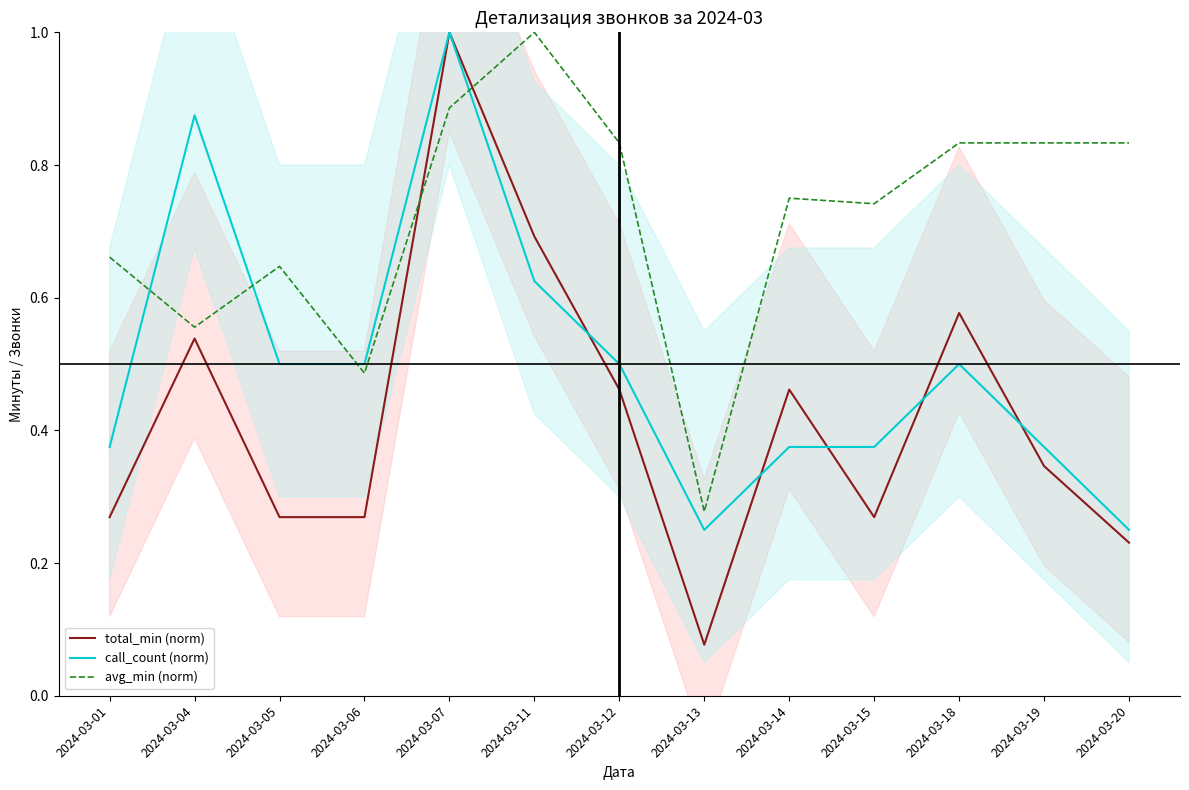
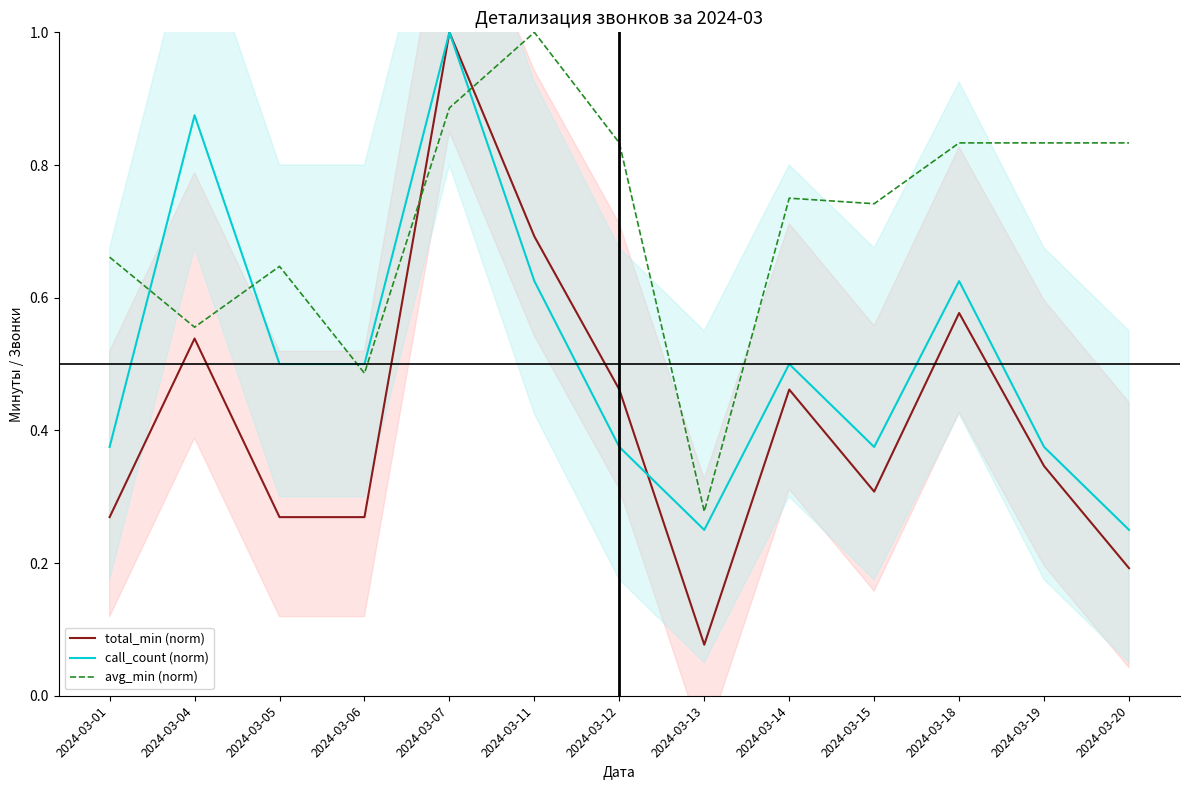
call_count (norm), 2024-03-12: 0.50 -> 0.38
call_count (norm), 2024-03-14: 0.38 -> 0.50
total_min (norm), 2024-03-15: 0.27 -> 0.31
call_count (norm), 2024-03-18: 0.50 -> 0.63
total_min (norm), 2024-03-20: 0.23 -> 0.19
